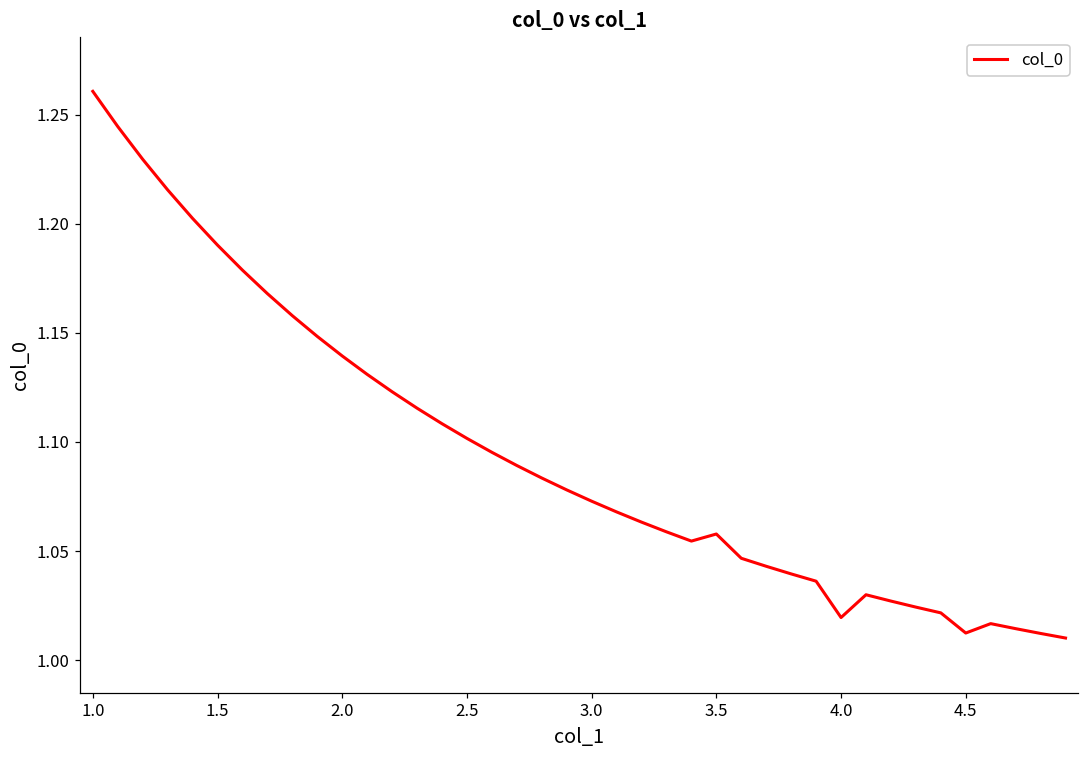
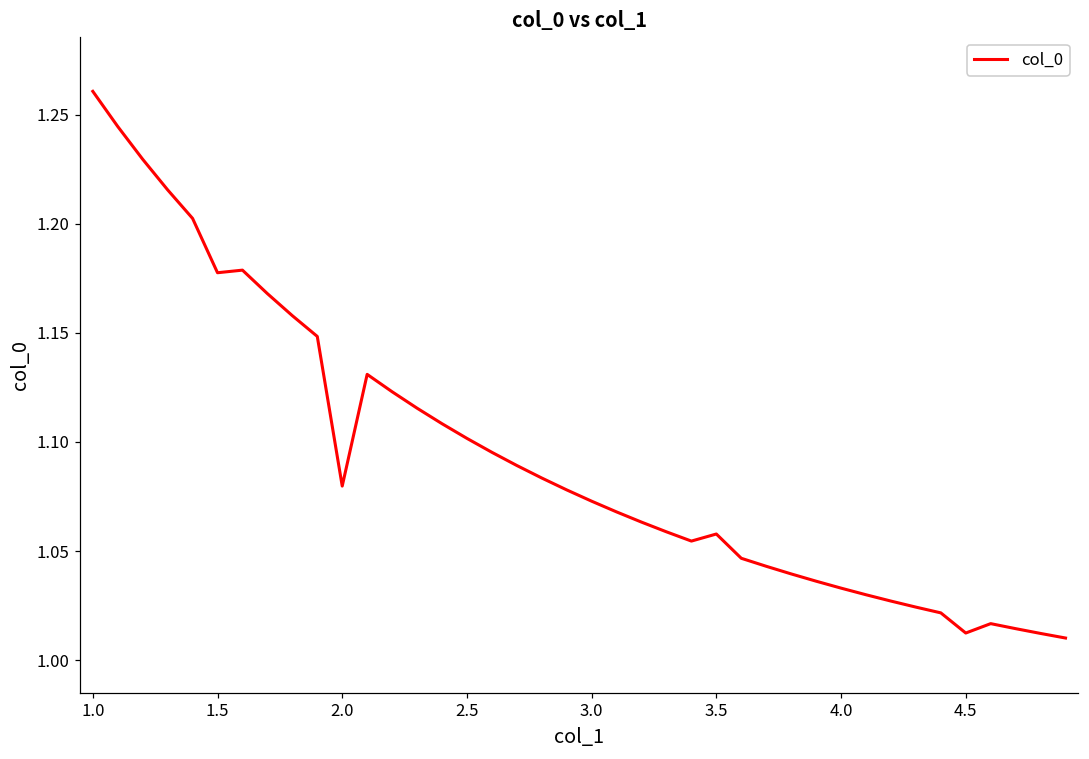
1.5: 1.190 -> 1.178
2.0: 1.139 -> 1.080
4.0: 1.019 -> 1.033
